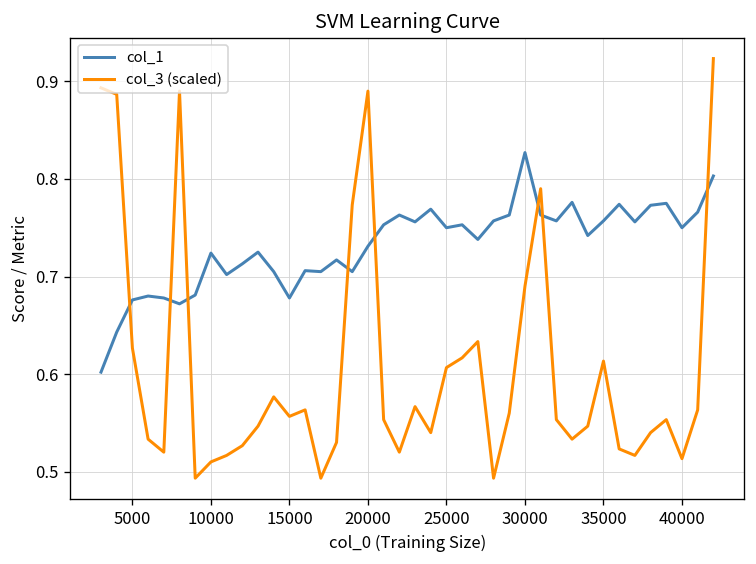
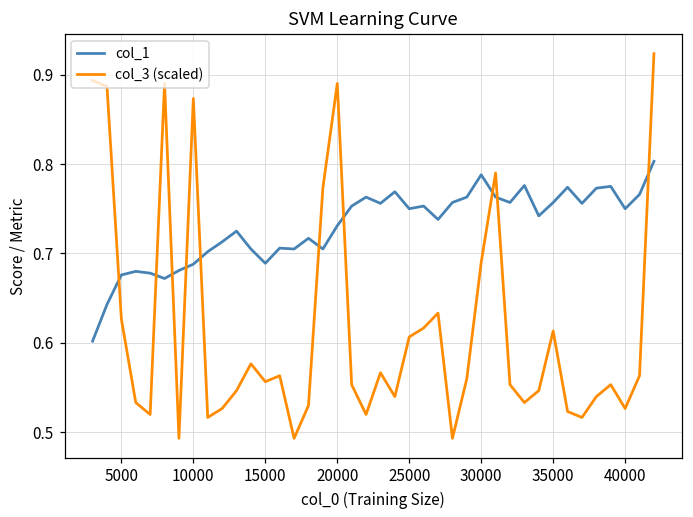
col_1, 10000: 0.72 -> 0.69
col_3 (scaled), 10000: 0.51 -> 0.87
col_1, 15000: 0.68 -> 0.69
col_1, 30000: 0.83 -> 0.79
col_3 (scaled), 40000: 0.51 -> 0.53
